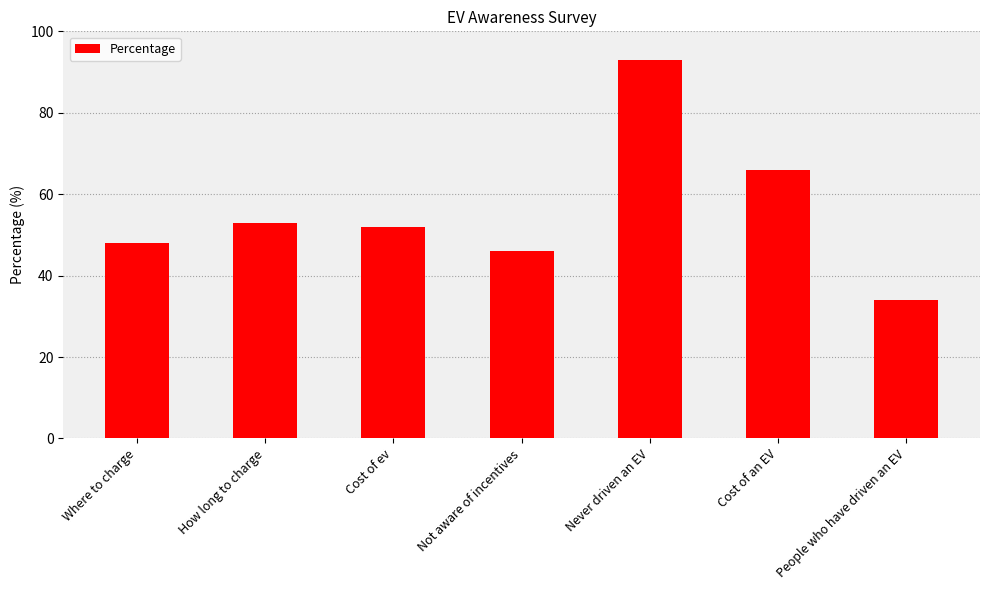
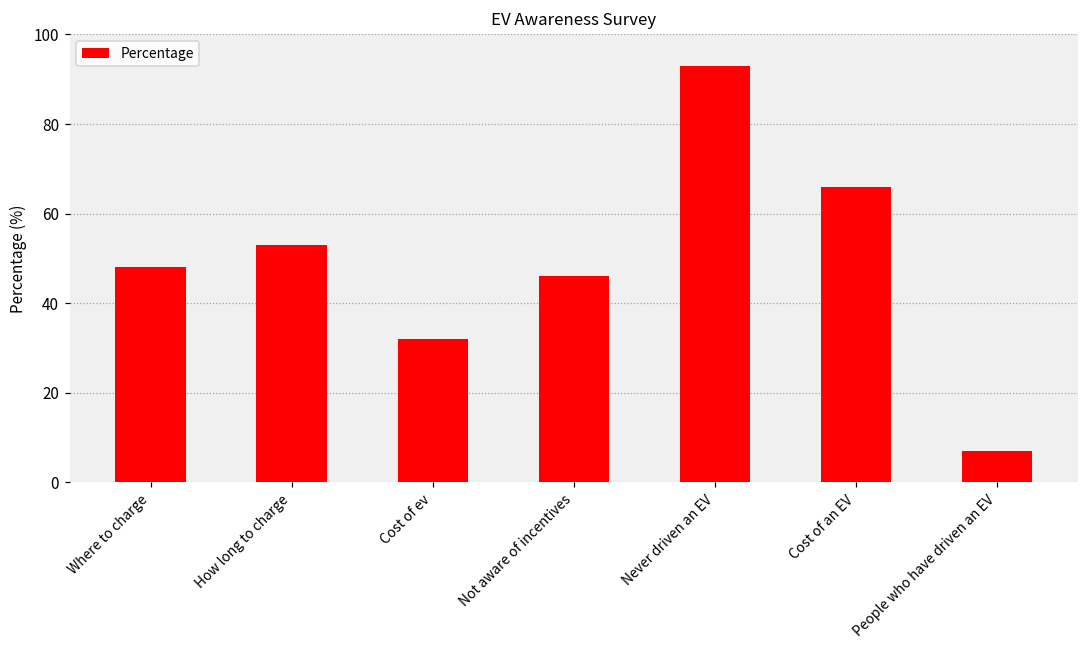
Cost of ev: 52 -> 32
People who have driven an EV: 34 -> 7
